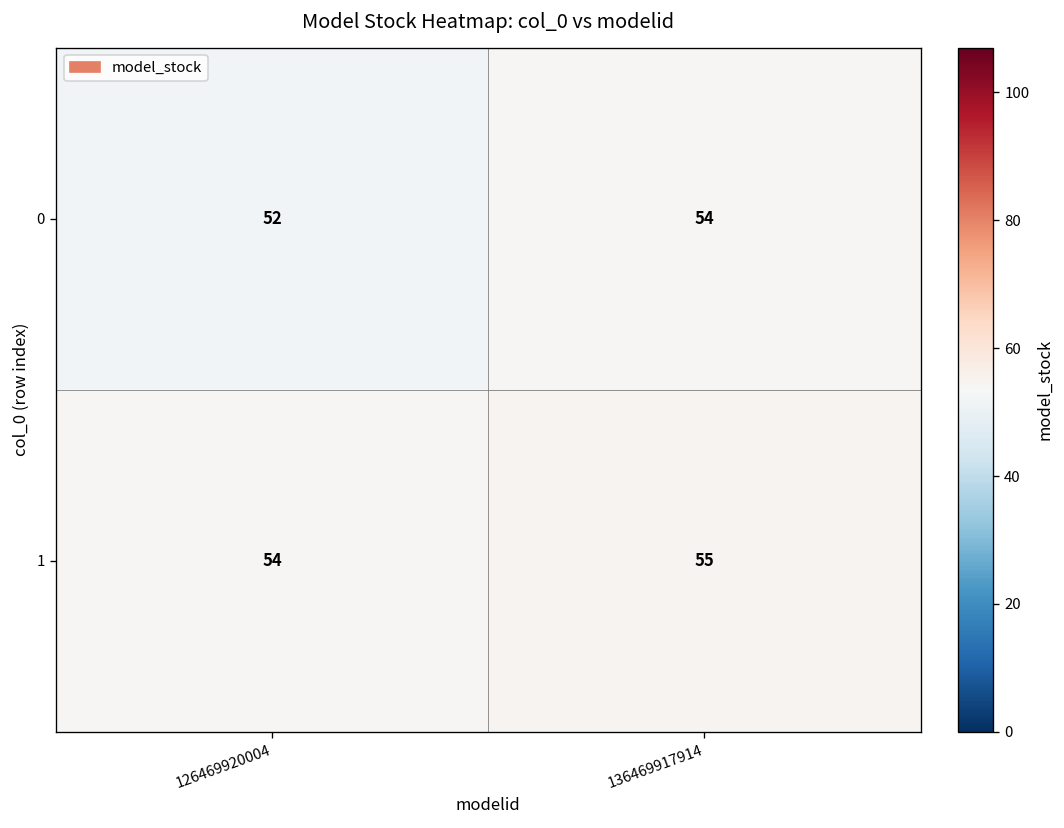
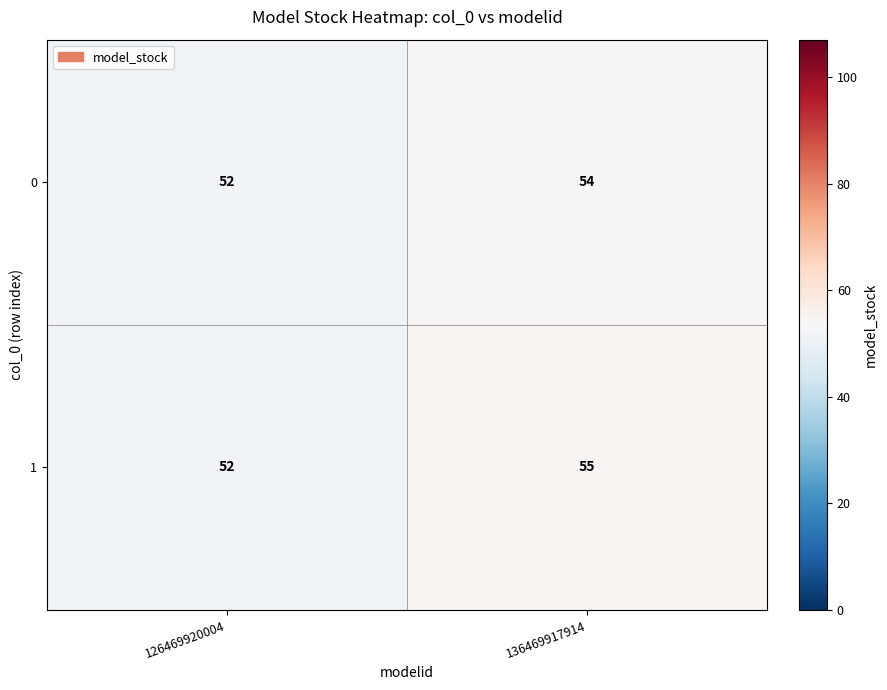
1, 126469920004: 54 -> 52
